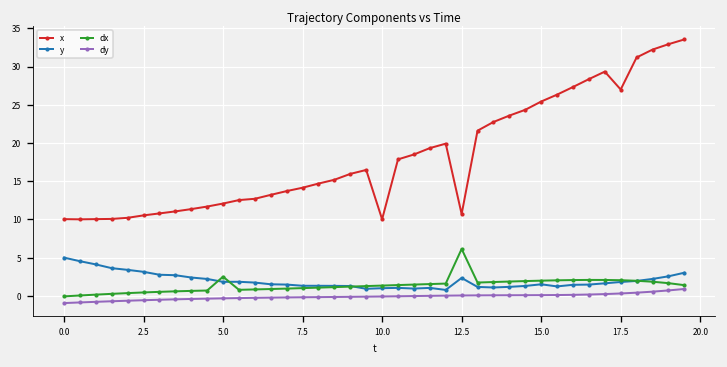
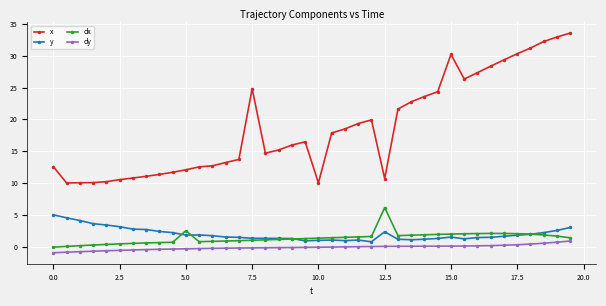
x, 0.0: 10 -> 13
x, 7.5: 14 -> 25
x, 15.0: 25 -> 30
x, 17.5: 27 -> 30
